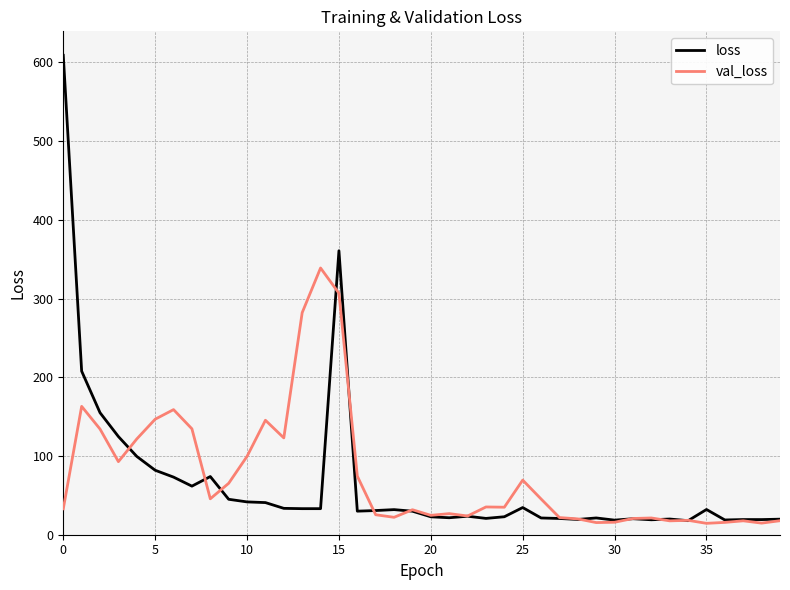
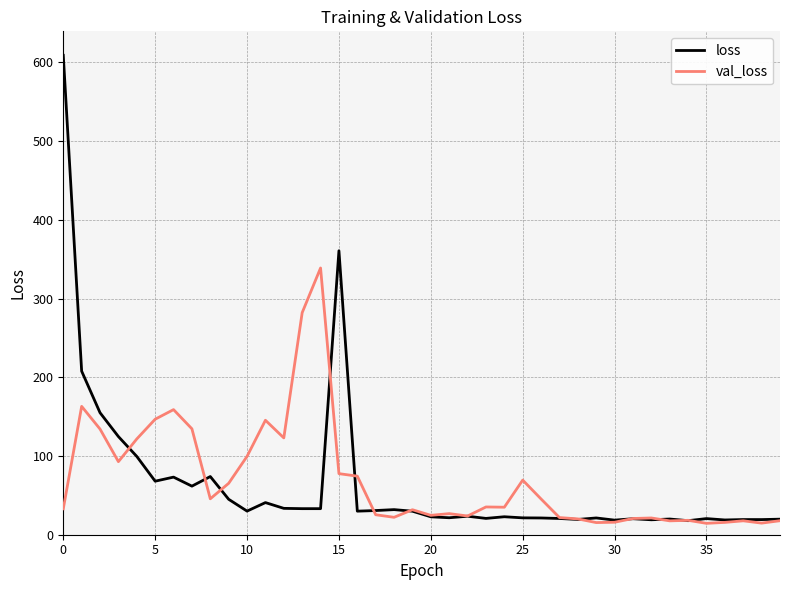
loss, 5: 80 -> 70
loss, 10: 40 -> 30
val_loss, 15: 310 -> 80
loss, 25: 30 -> 20
loss, 35: 30 -> 20
